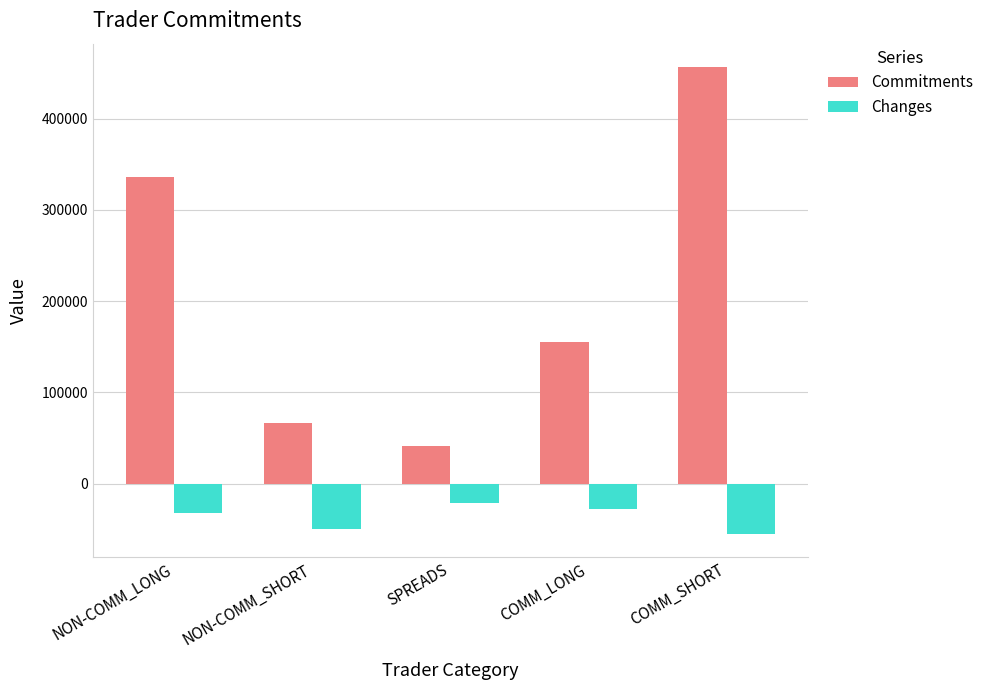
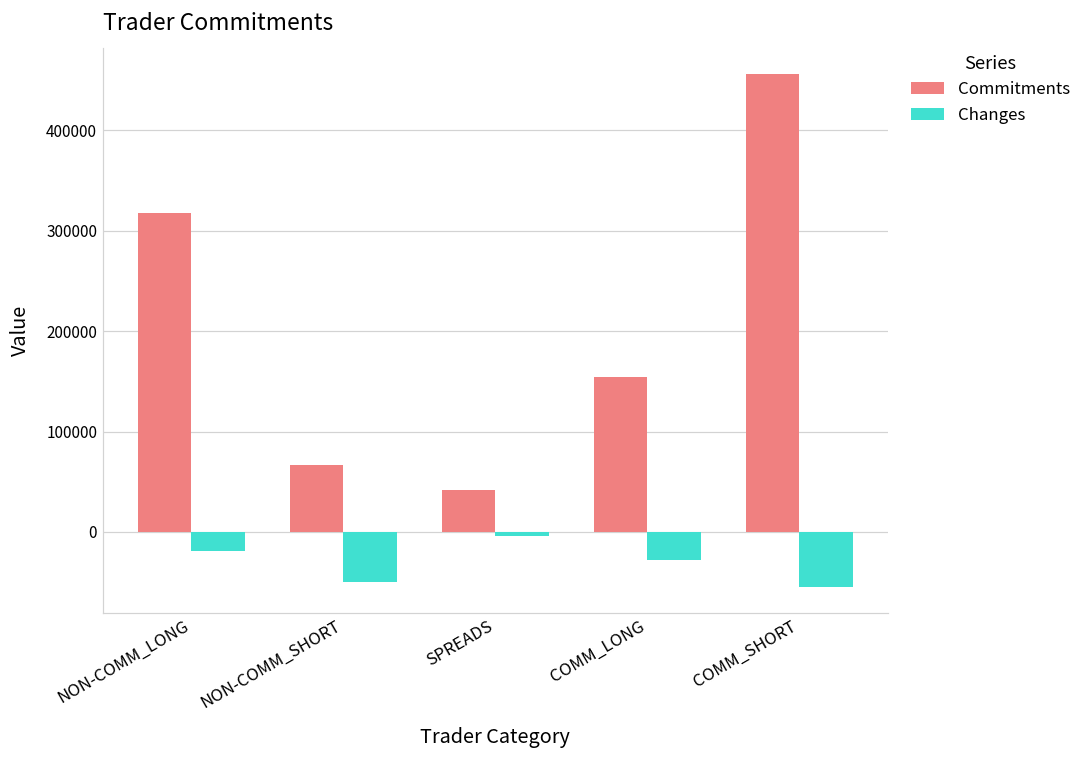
Commitments, NON-COMM_LONG: 340000 -> 320000
Changes, NON-COMM_LONG: -30000 -> -20000
Changes, SPREADS: -20000 -> 0
